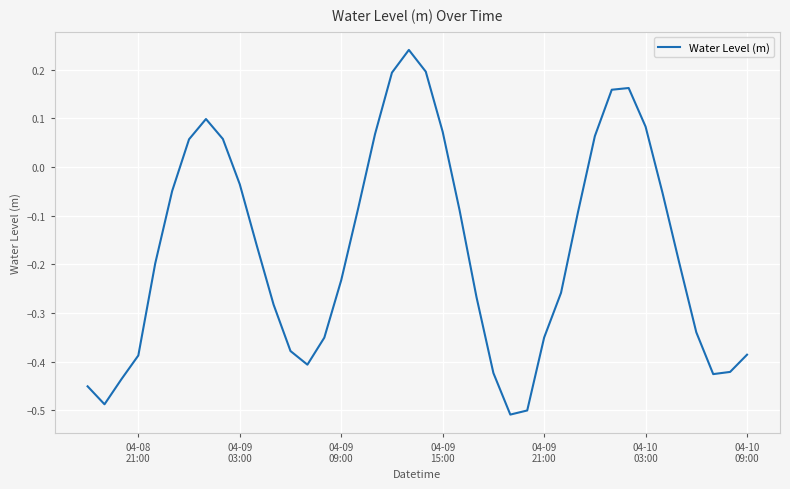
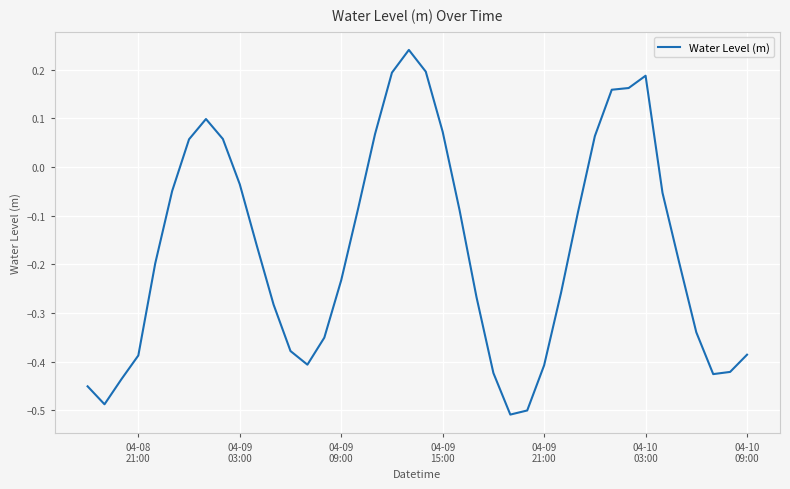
04-09 21:00: -0.35 -> -0.41
04-10 03:00: 0.08 -> 0.19
